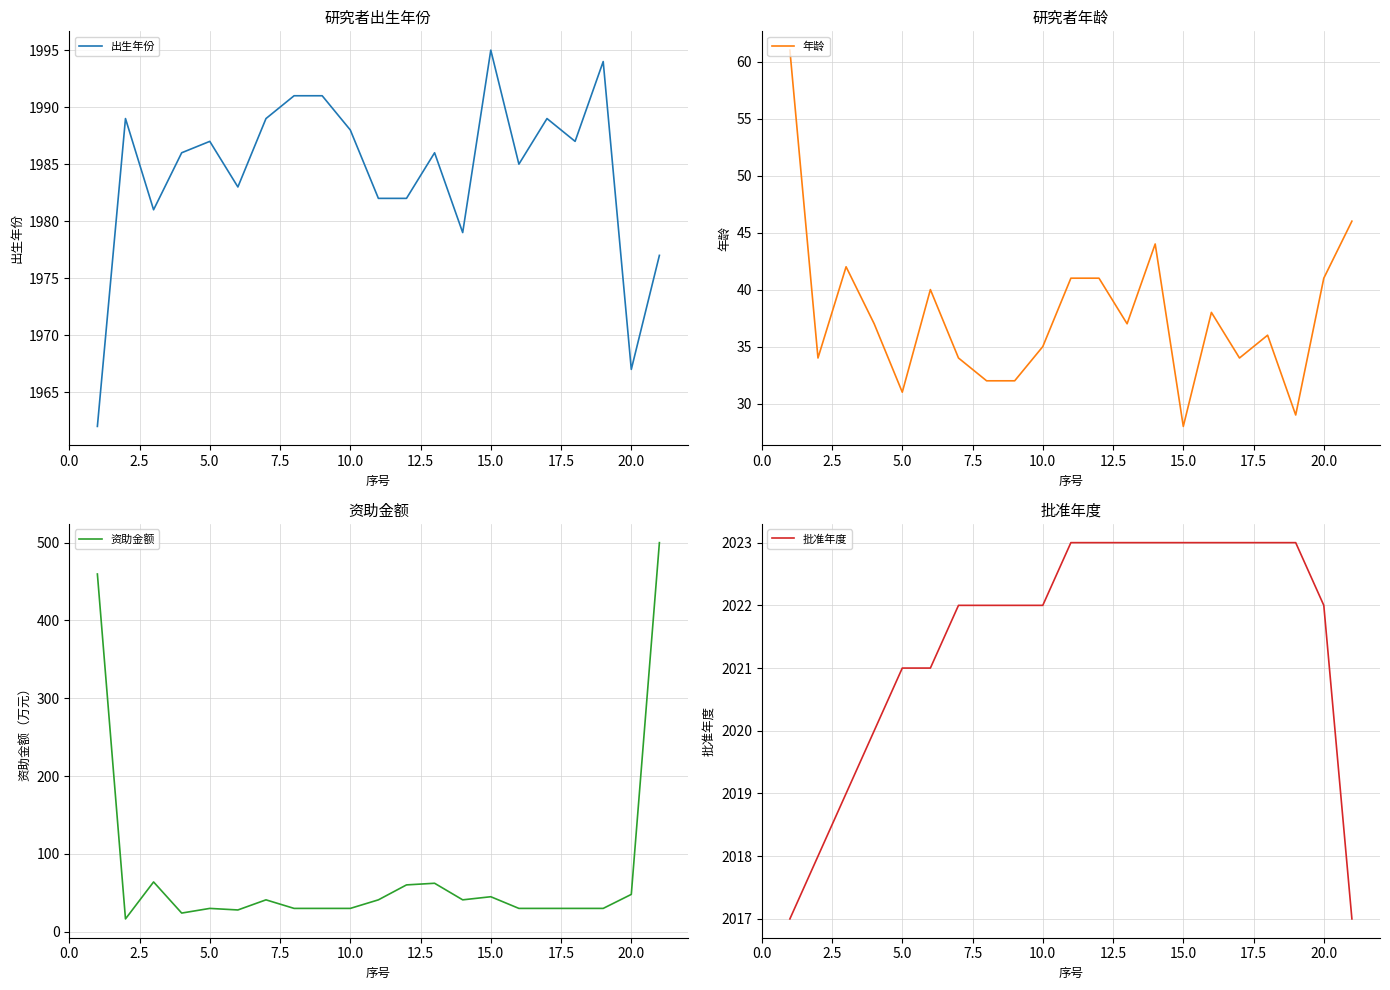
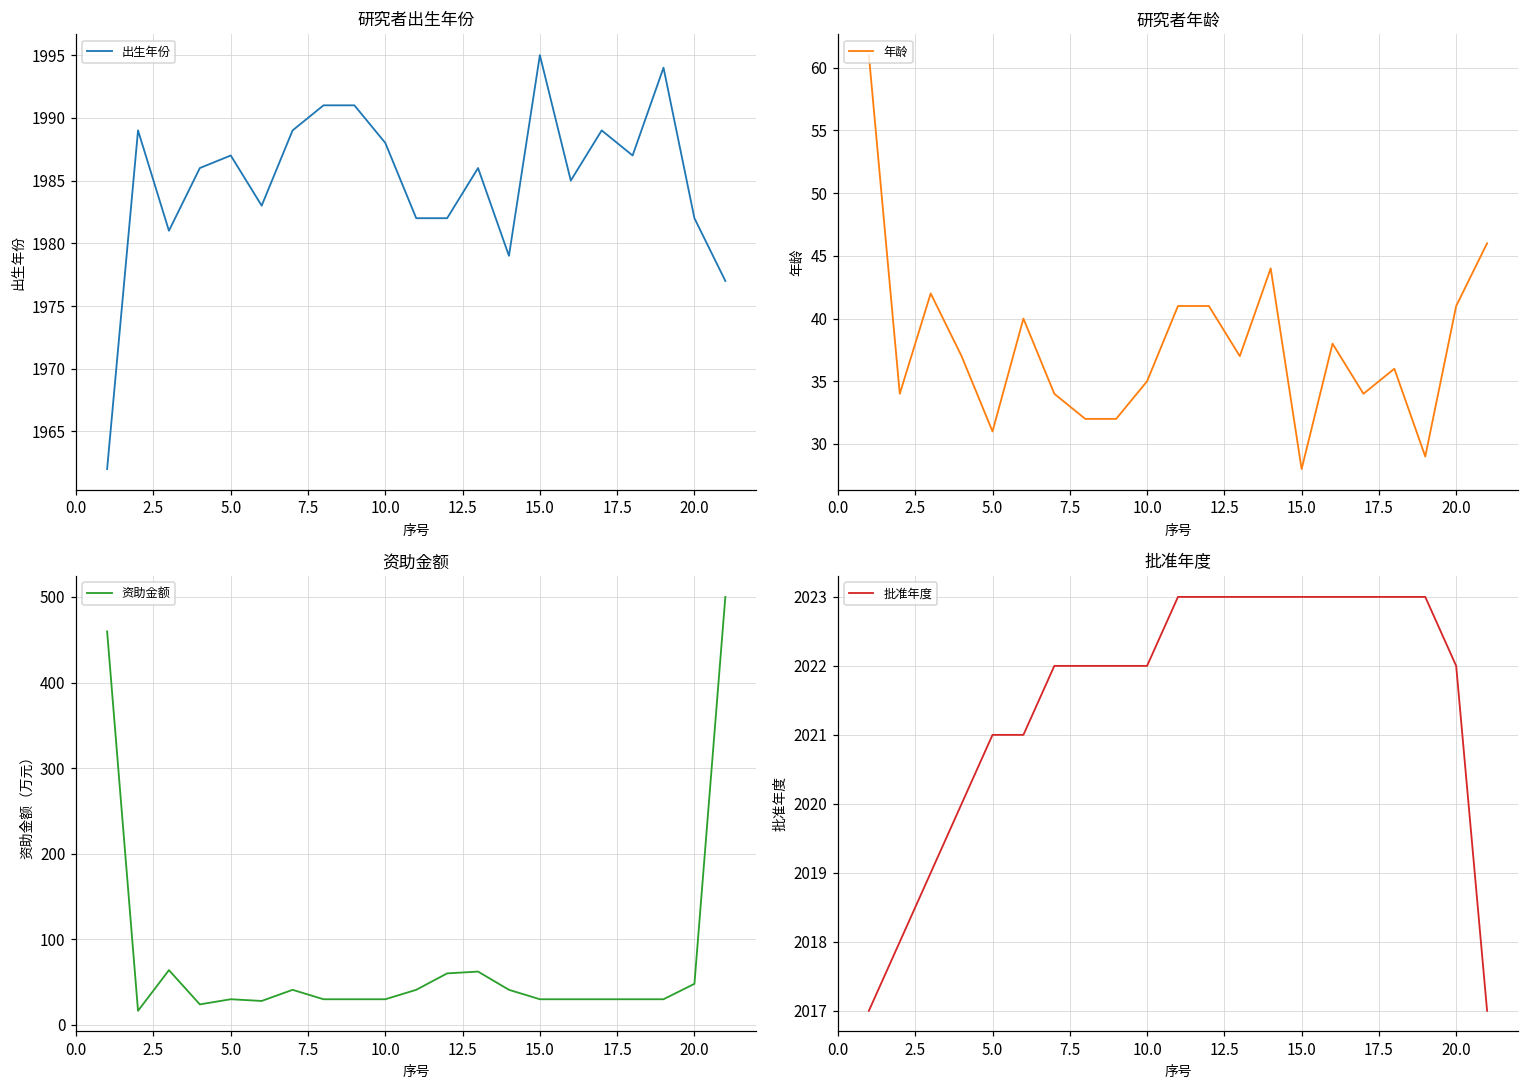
研究者出生年份, 20.0: 1967 -> 1982
资助金额, 15.0: 50 -> 30
